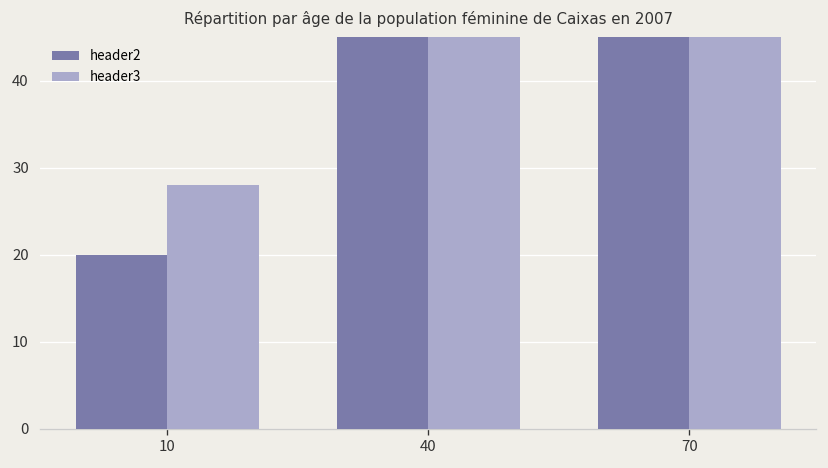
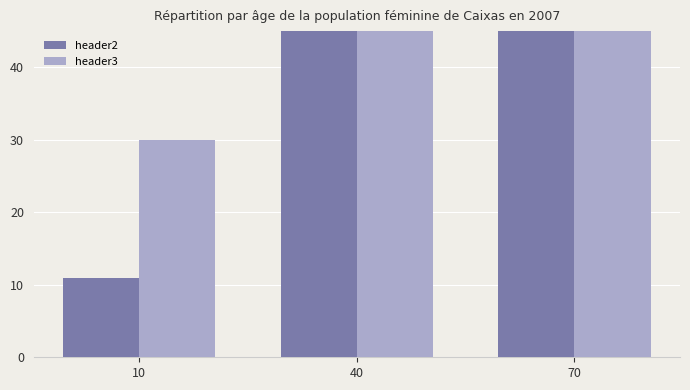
header2, 10: 20 -> 11
header3, 10: 28 -> 30
